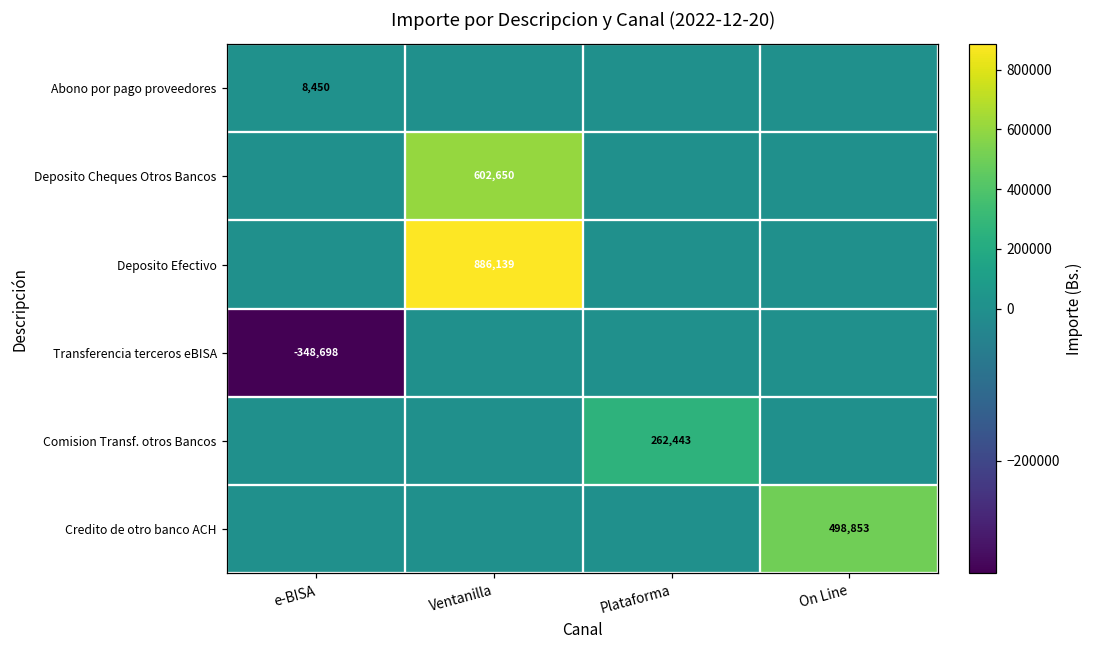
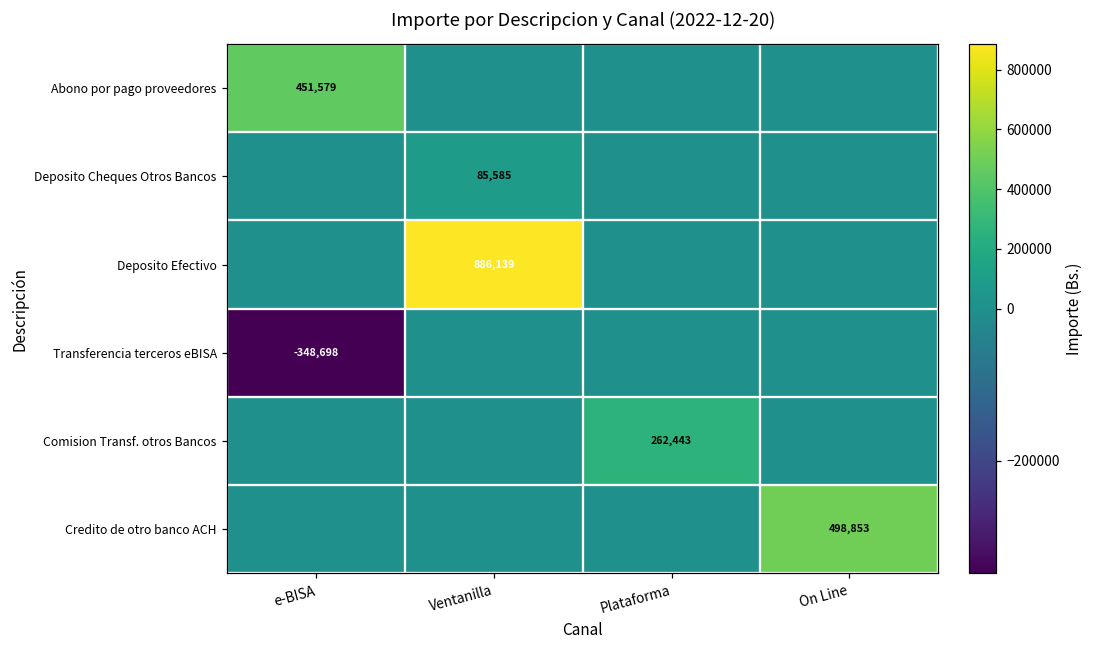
Abono por pago proveedores, e-BISA: 8,450 -> 451,579
Deposito Cheques Otros Bancos, Ventanilla: 602,650 -> 85,585
